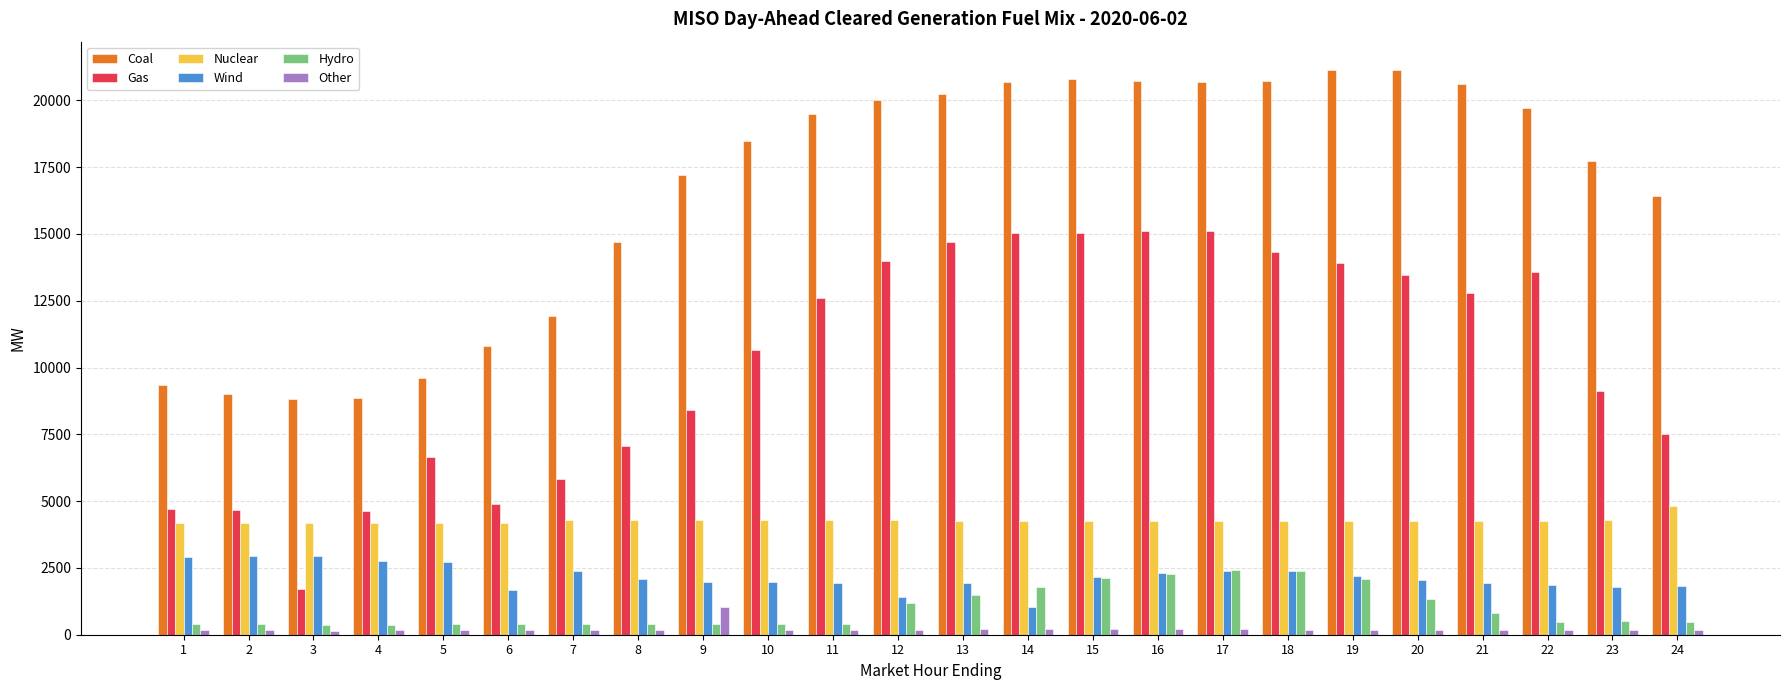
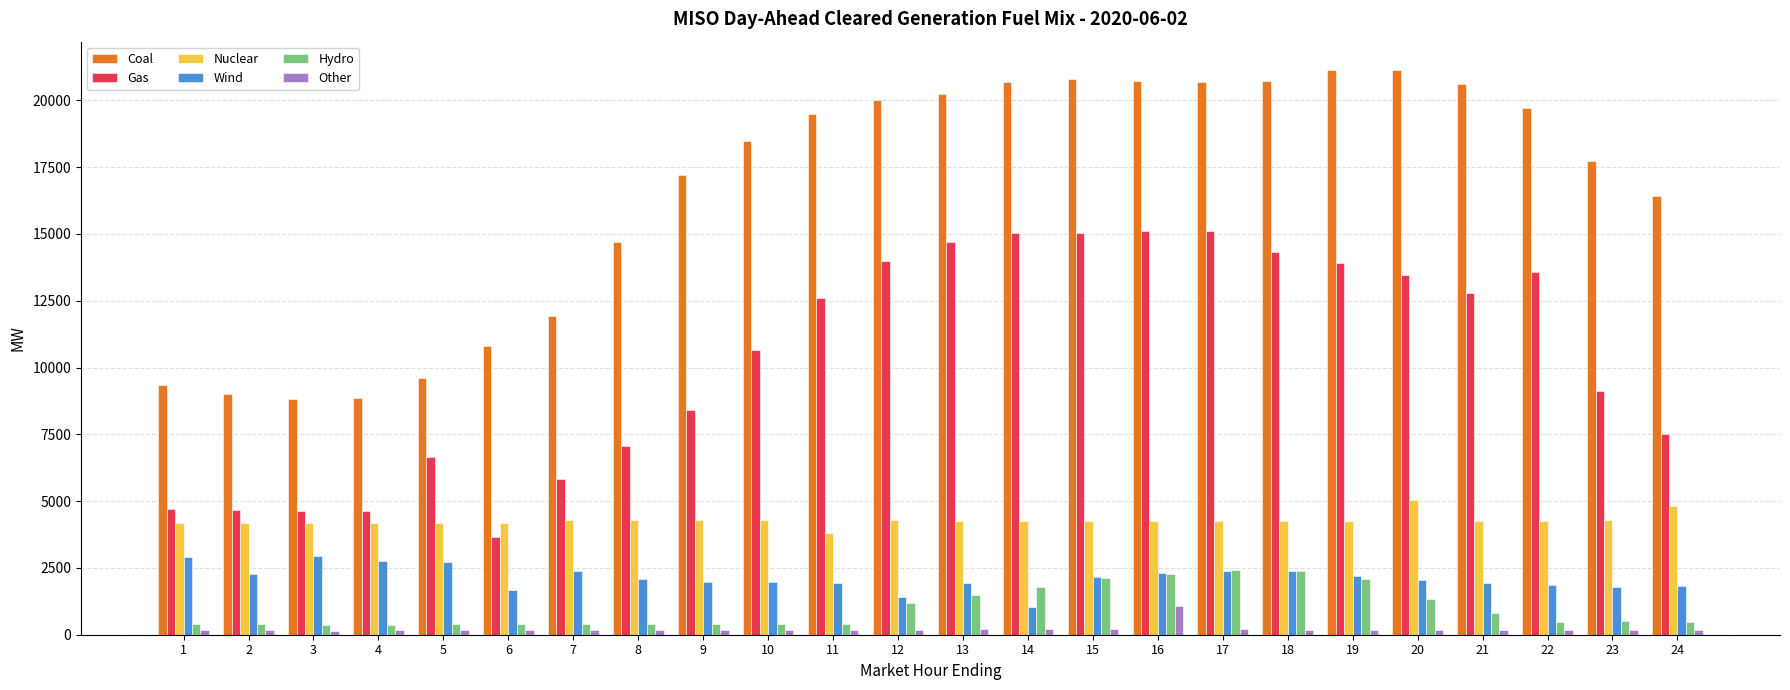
Wind, 2: 2900 -> 2300
Gas, 3: 1700 -> 4600
Gas, 6: 4900 -> 3600
Other, 9: 1000 -> 200
Nuclear, 11: 4300 -> 3800
Other, 16: 200 -> 1100
Nuclear, 20: 4300 -> 5000
